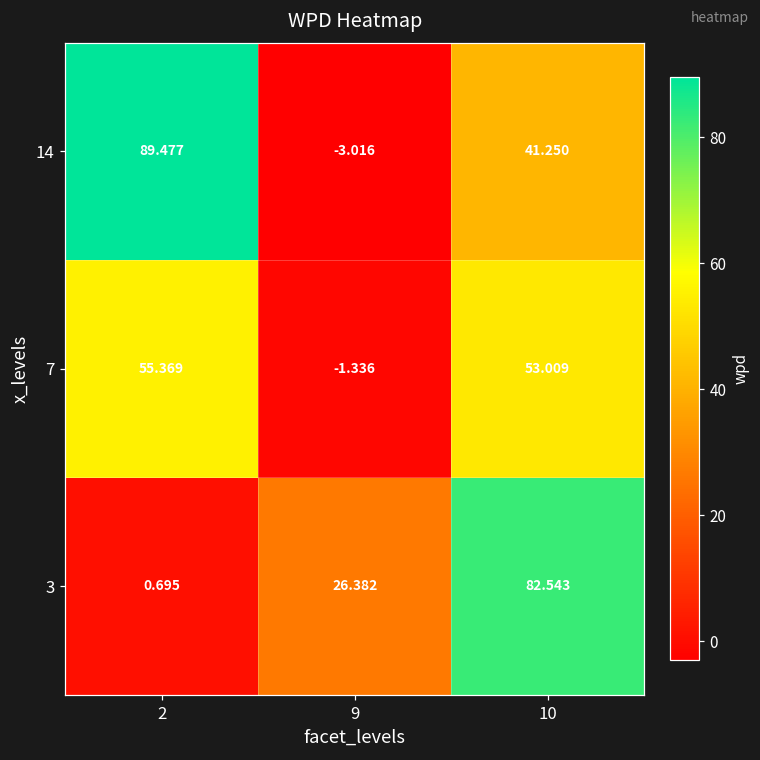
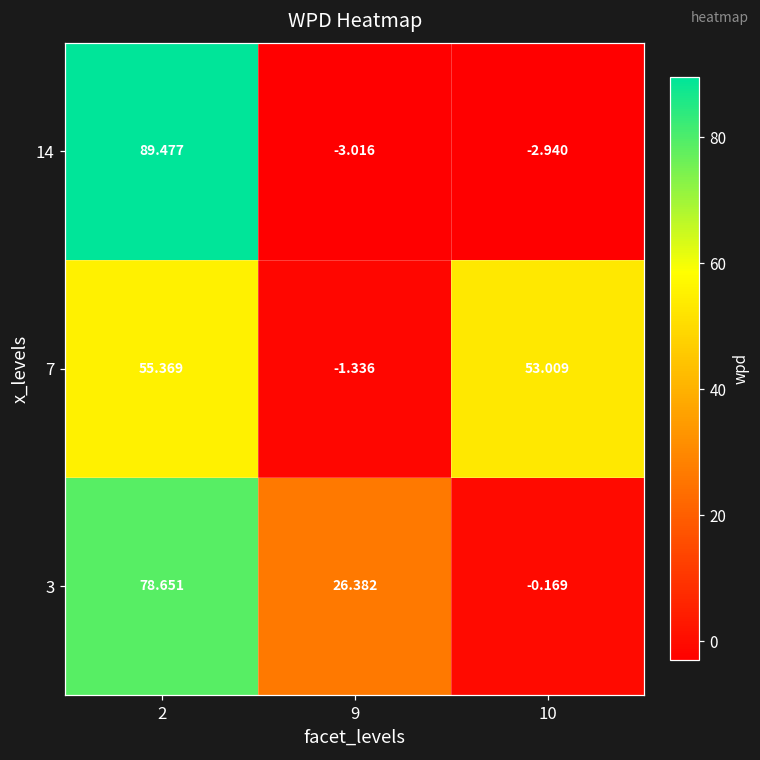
14, 10: 41.250 -> -2.940
3, 2: 0.695 -> 78.651
3, 10: 82.543 -> -0.169
